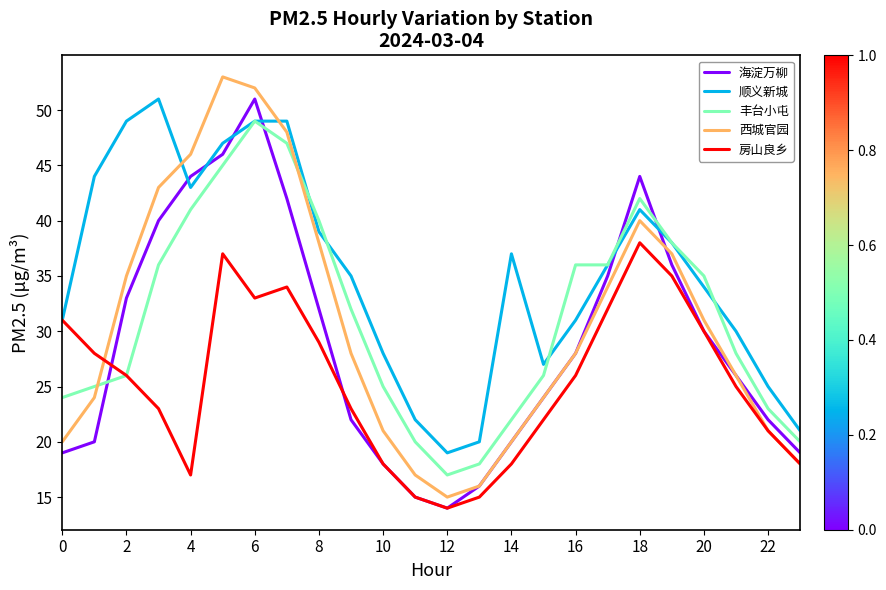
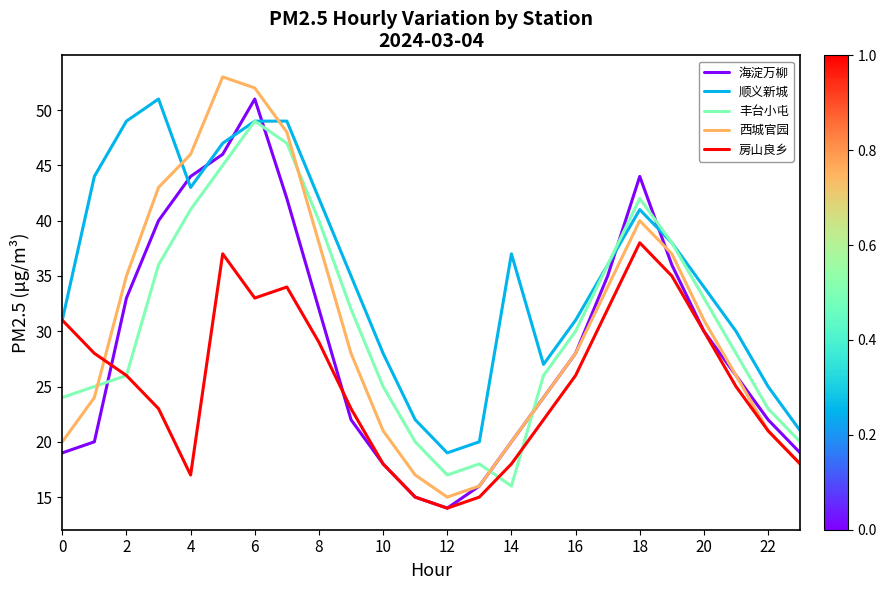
顺义新城, 8: 39 -> 42
丰台小屯, 14: 22 -> 16
丰台小屯, 16: 36 -> 30
丰台小屯, 20: 35 -> 33
